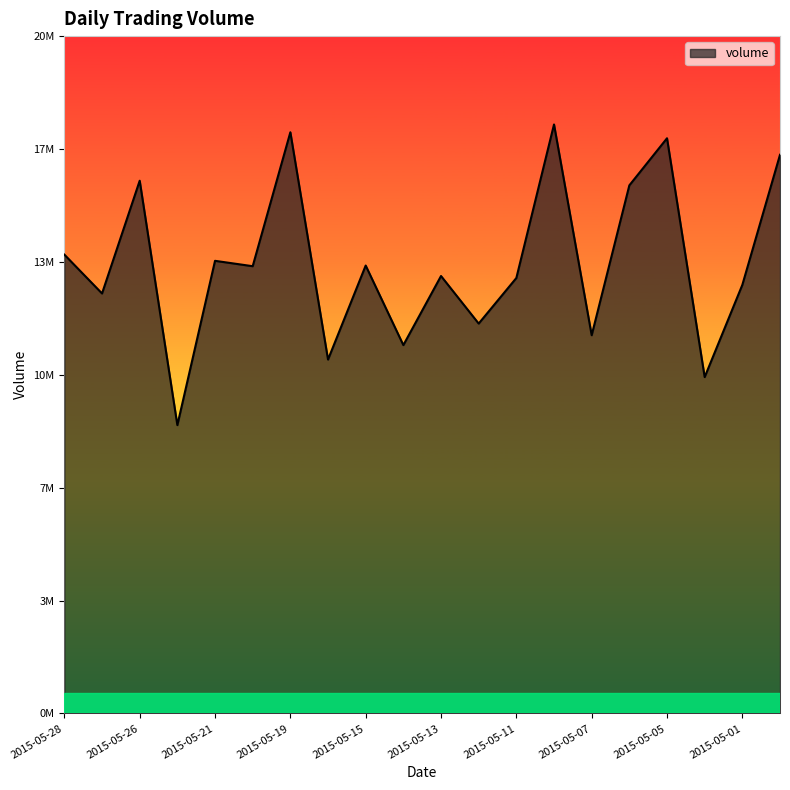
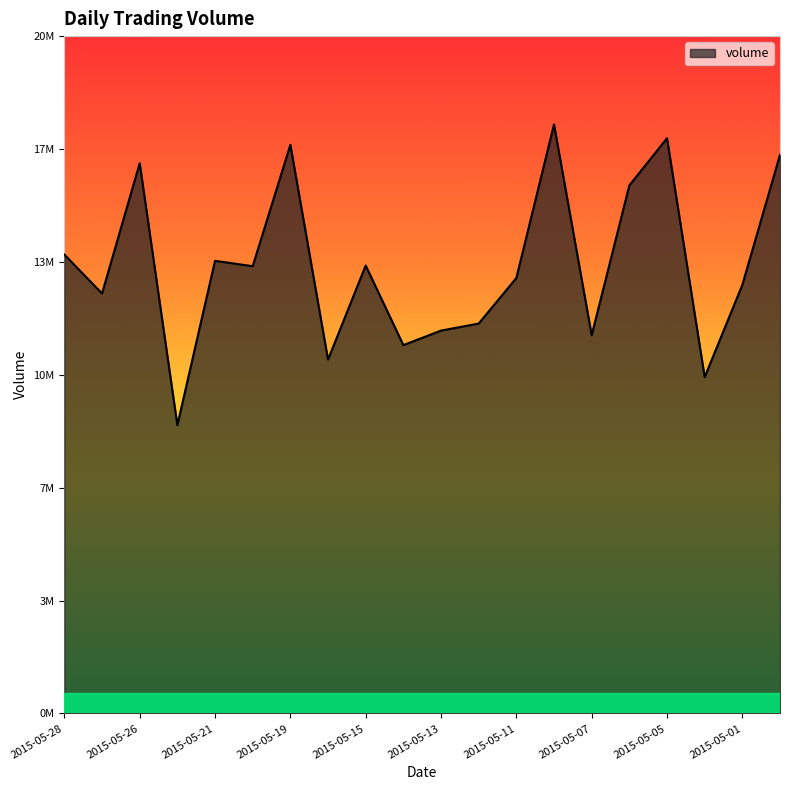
2015-05-26: 15800000 -> 16300000
2015-05-19: 17200000 -> 16900000
2015-05-13: 13000000 -> 11400000
